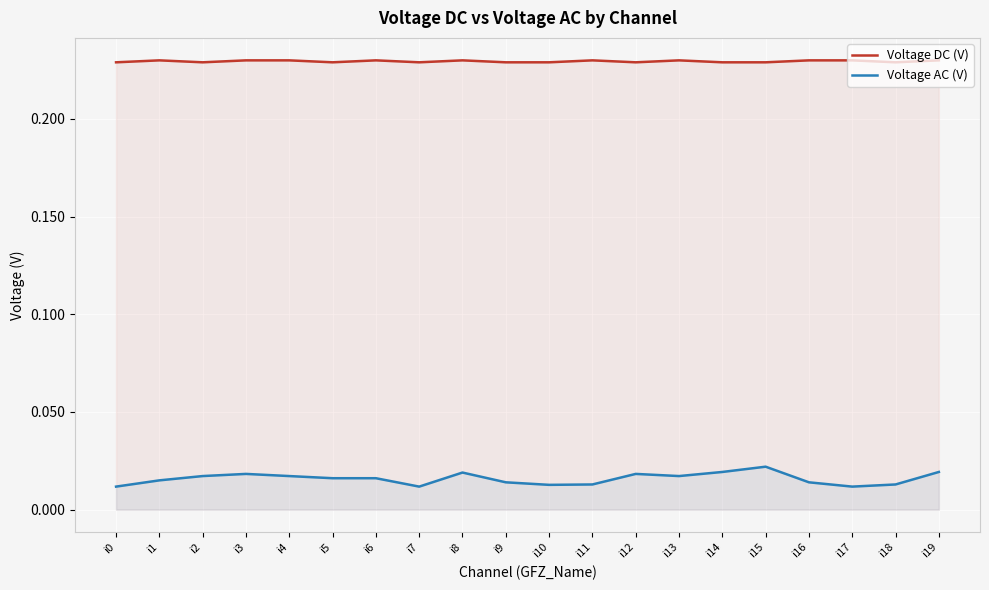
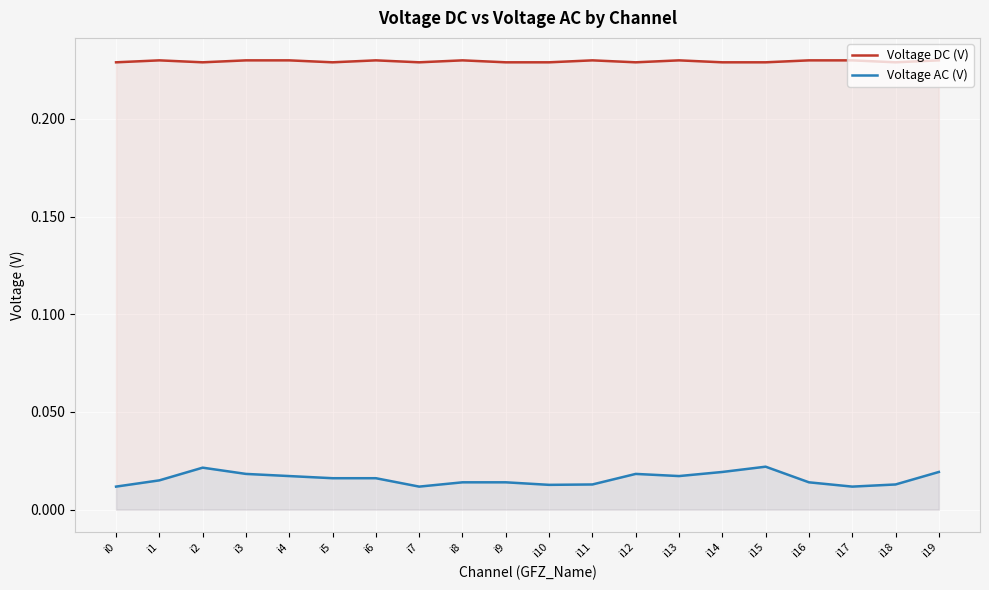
Voltage AC (V), i2: 0.017 -> 0.022
Voltage AC (V), i8: 0.019 -> 0.014
